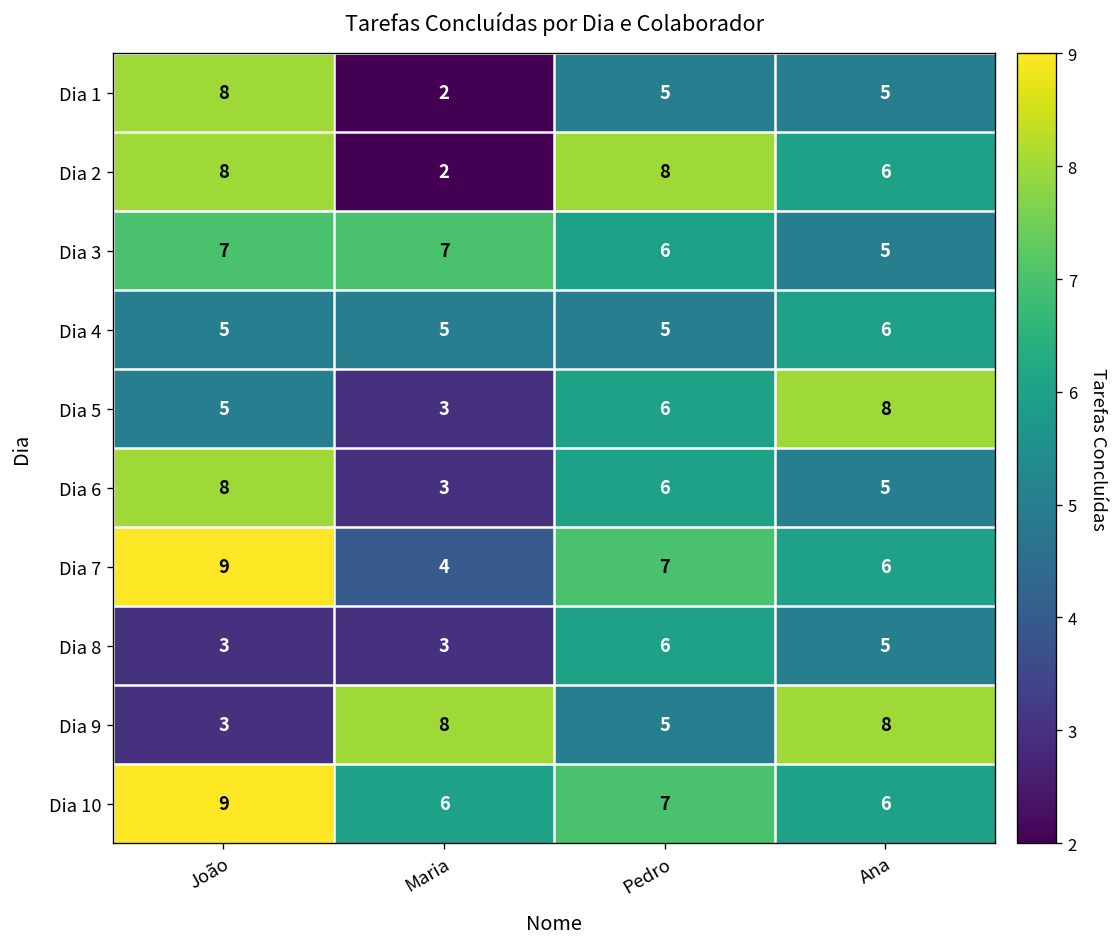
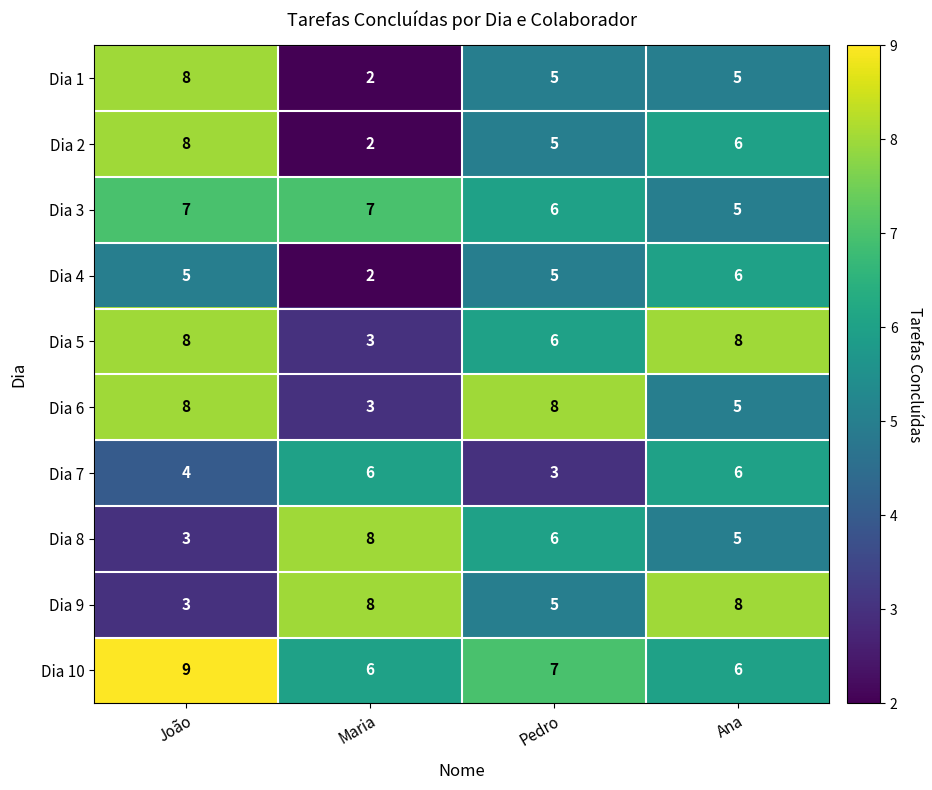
Dia 2, Pedro: 8 -> 5
Dia 4, Maria: 5 -> 2
Dia 5, João: 5 -> 8
Dia 6, Pedro: 6 -> 8
Dia 7, João: 9 -> 4
Dia 7, Maria: 4 -> 6
Dia 7, Pedro: 7 -> 3
Dia 8, Maria: 3 -> 8
